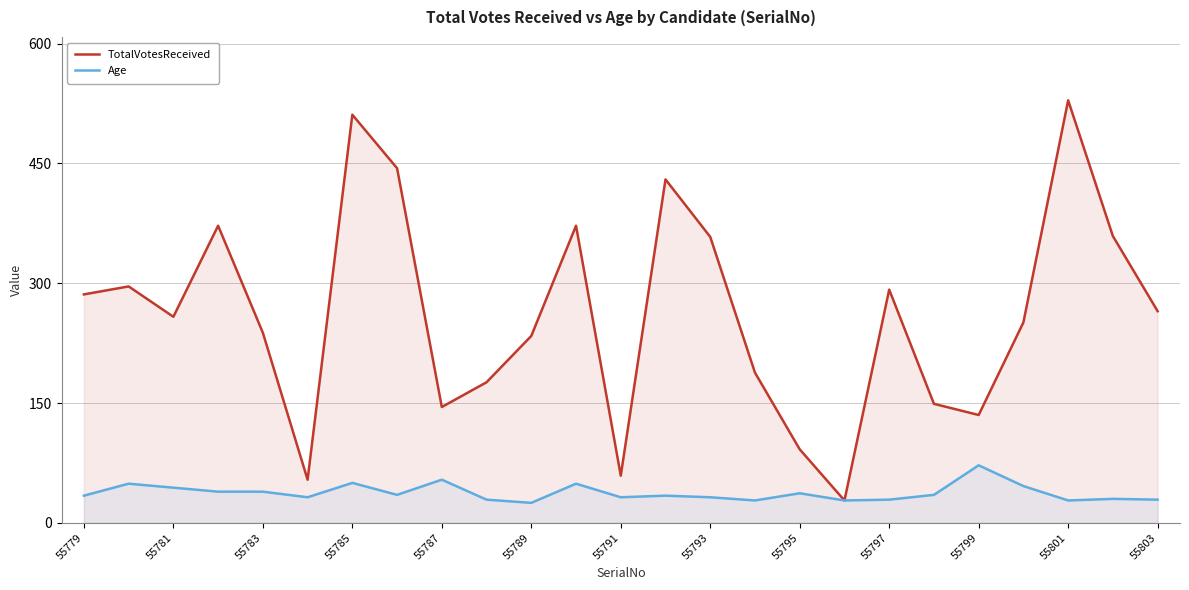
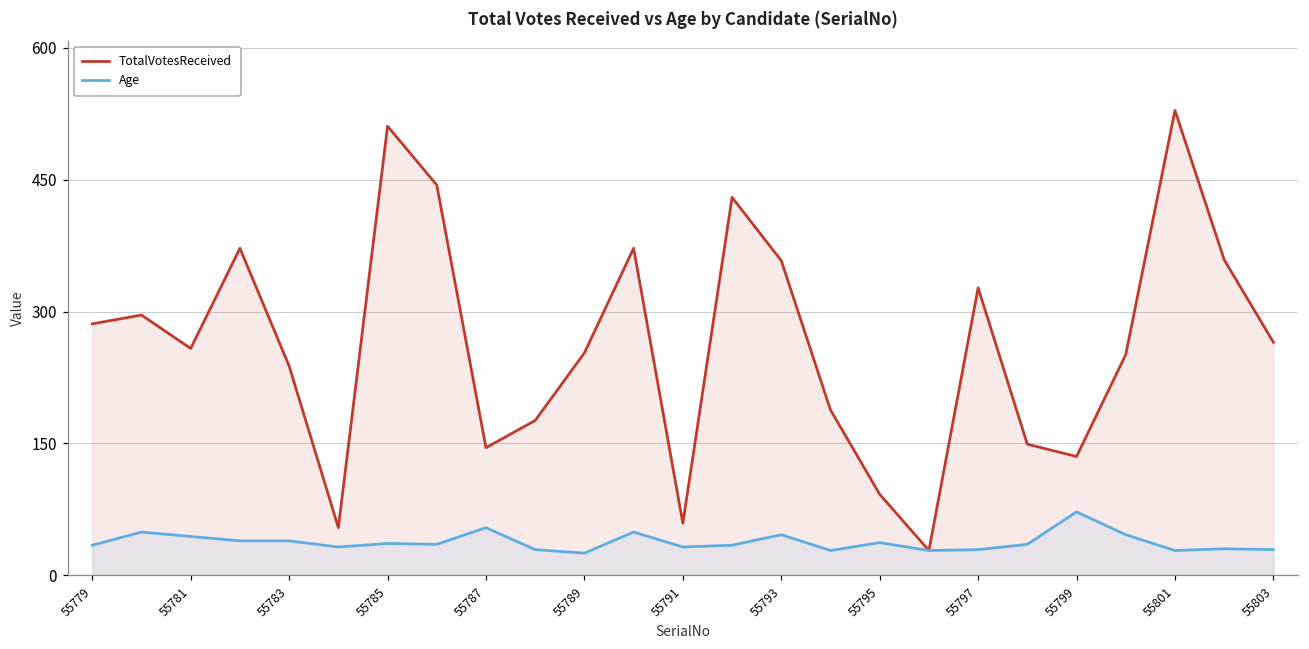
Age, 55785: 50 -> 40
TotalVotesReceived, 55789: 230 -> 250
Age, 55793: 30 -> 50
TotalVotesReceived, 55797: 290 -> 330
